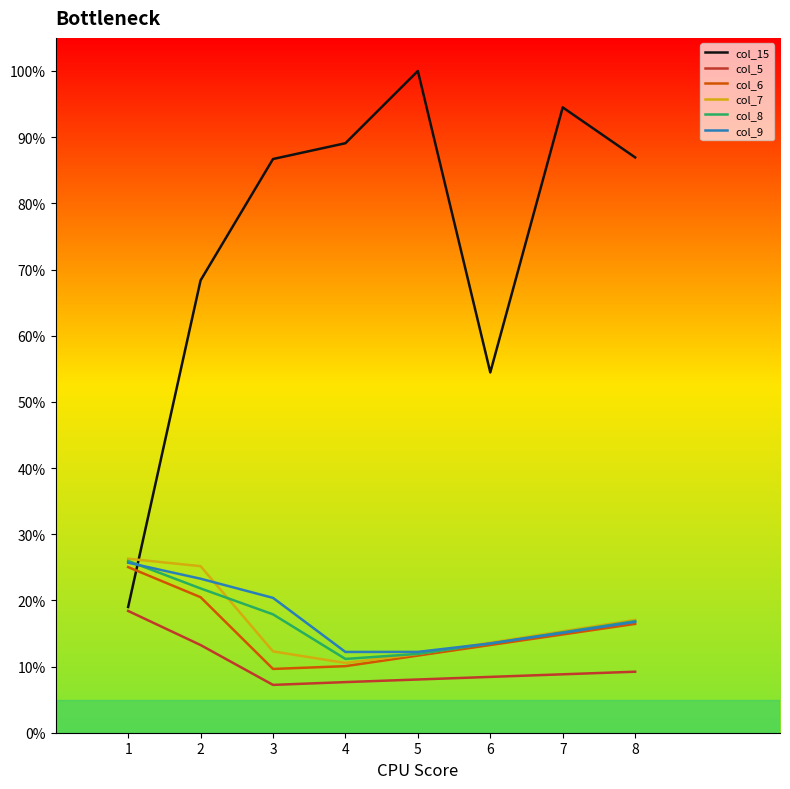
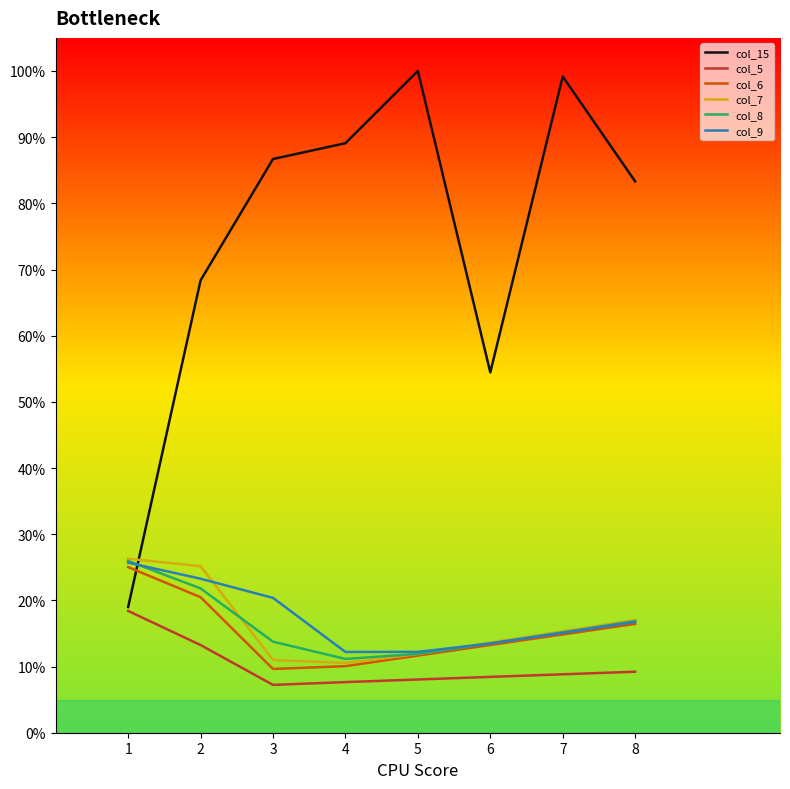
col_7, 3: 12% -> 11%
col_8, 3: 18% -> 14%
col_15, 7: 94% -> 99%
col_15, 8: 87% -> 83%
